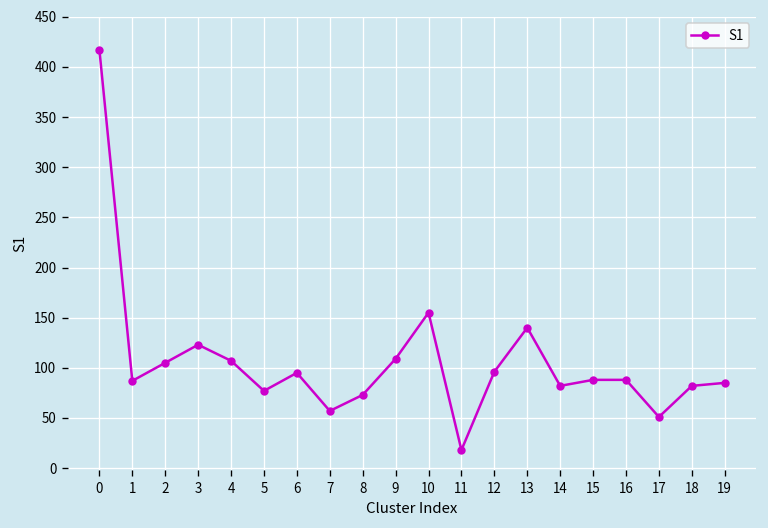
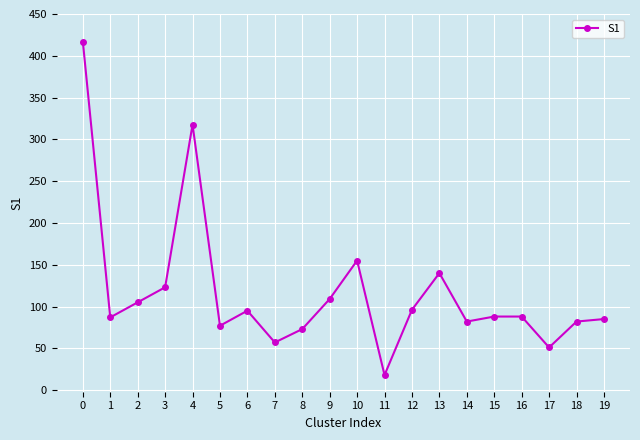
4: 110 -> 320
